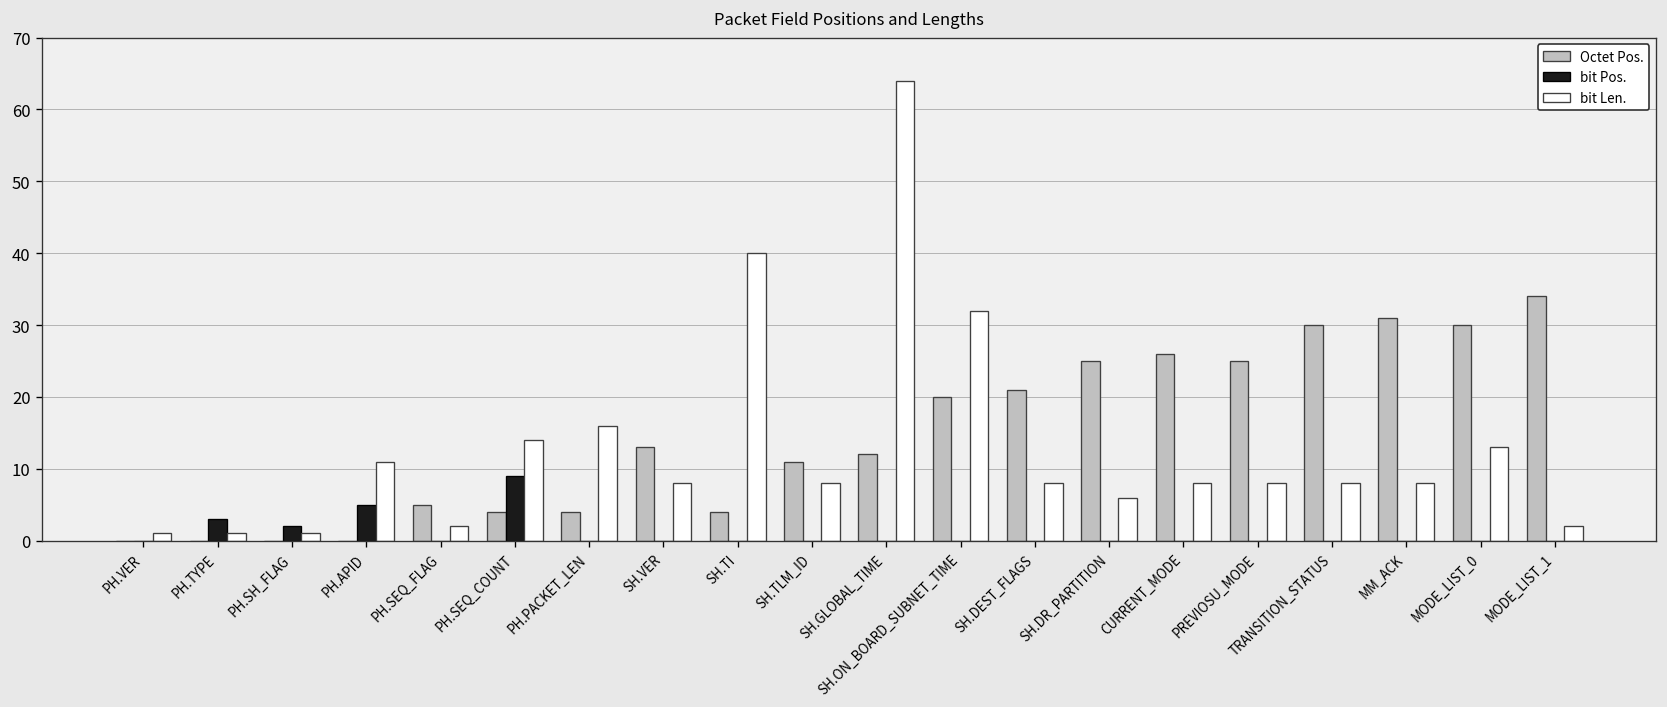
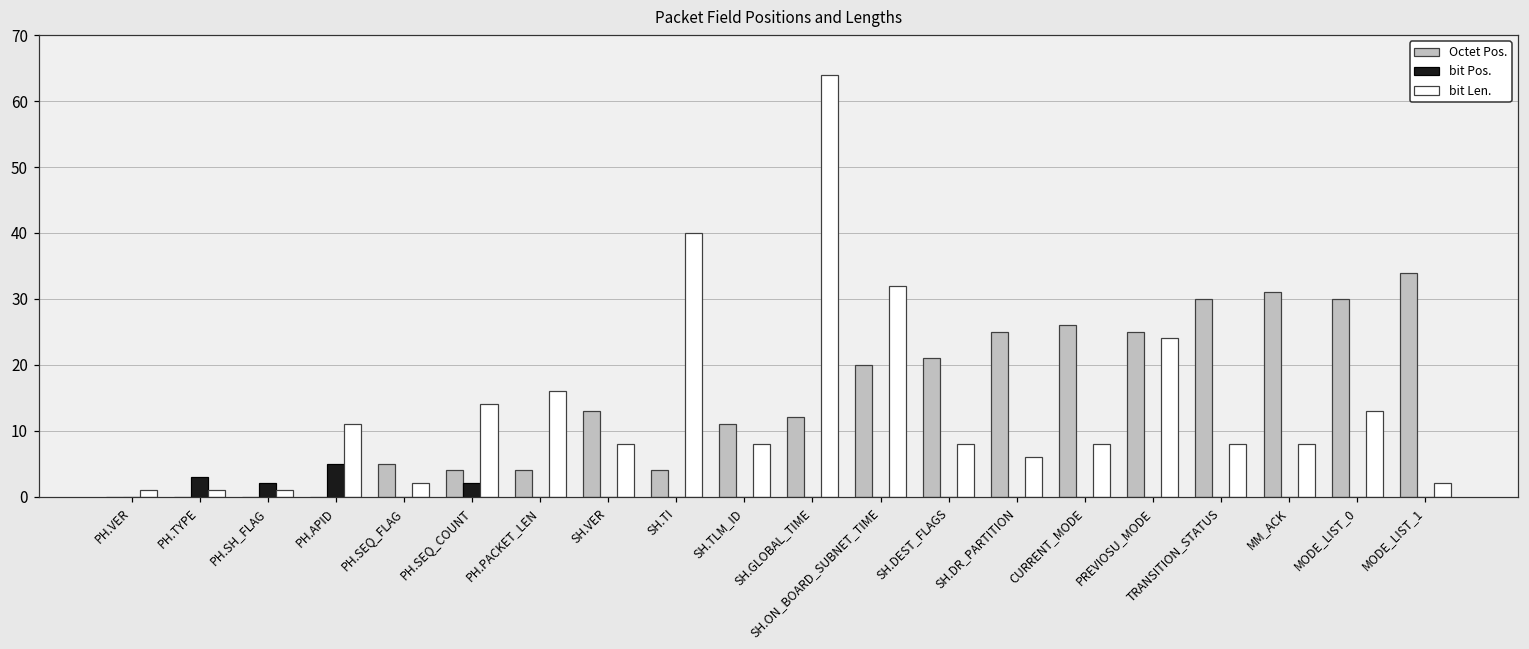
bit Pos., PH.SEQ_COUNT: 9 -> 2
bit Len., PREVIOSU_MODE: 8 -> 24
